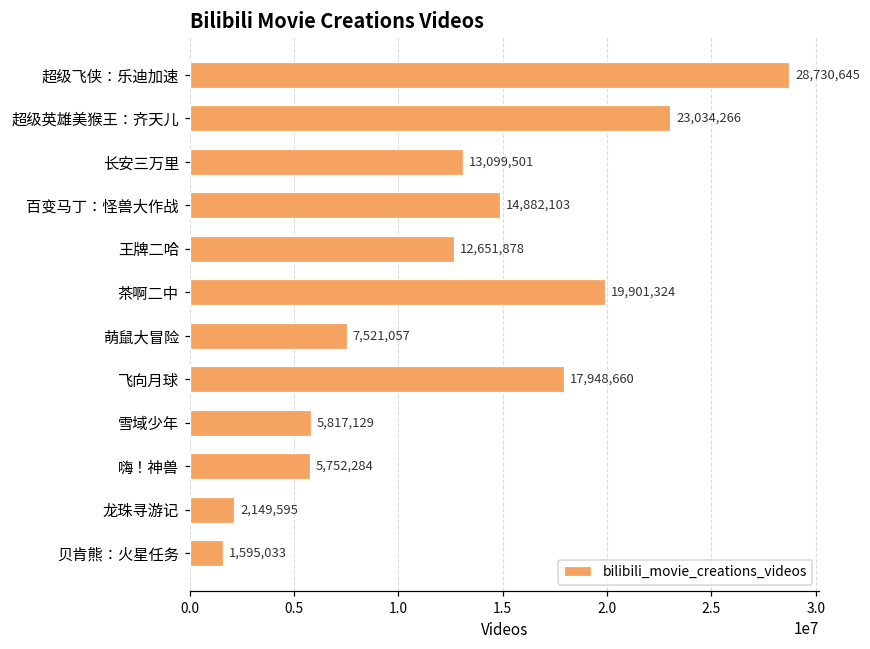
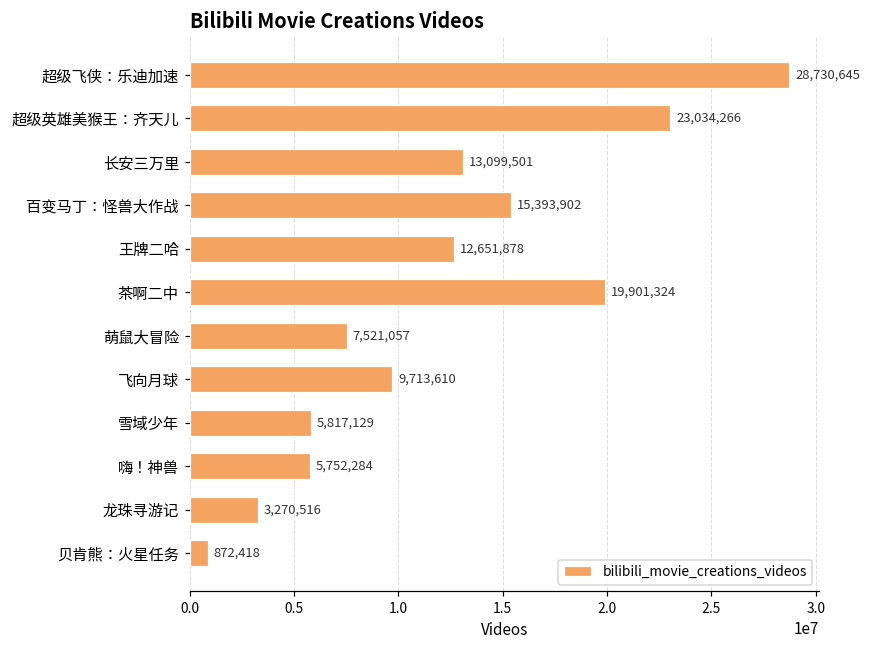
百变马丁：怪兽大作战: 14,882,103 -> 15,393,902
飞向月球: 17,948,660 -> 9,713,610
龙珠寻游记: 2,149,595 -> 3,270,516
贝肯熊：火星任务: 1,595,033 -> 872,418
